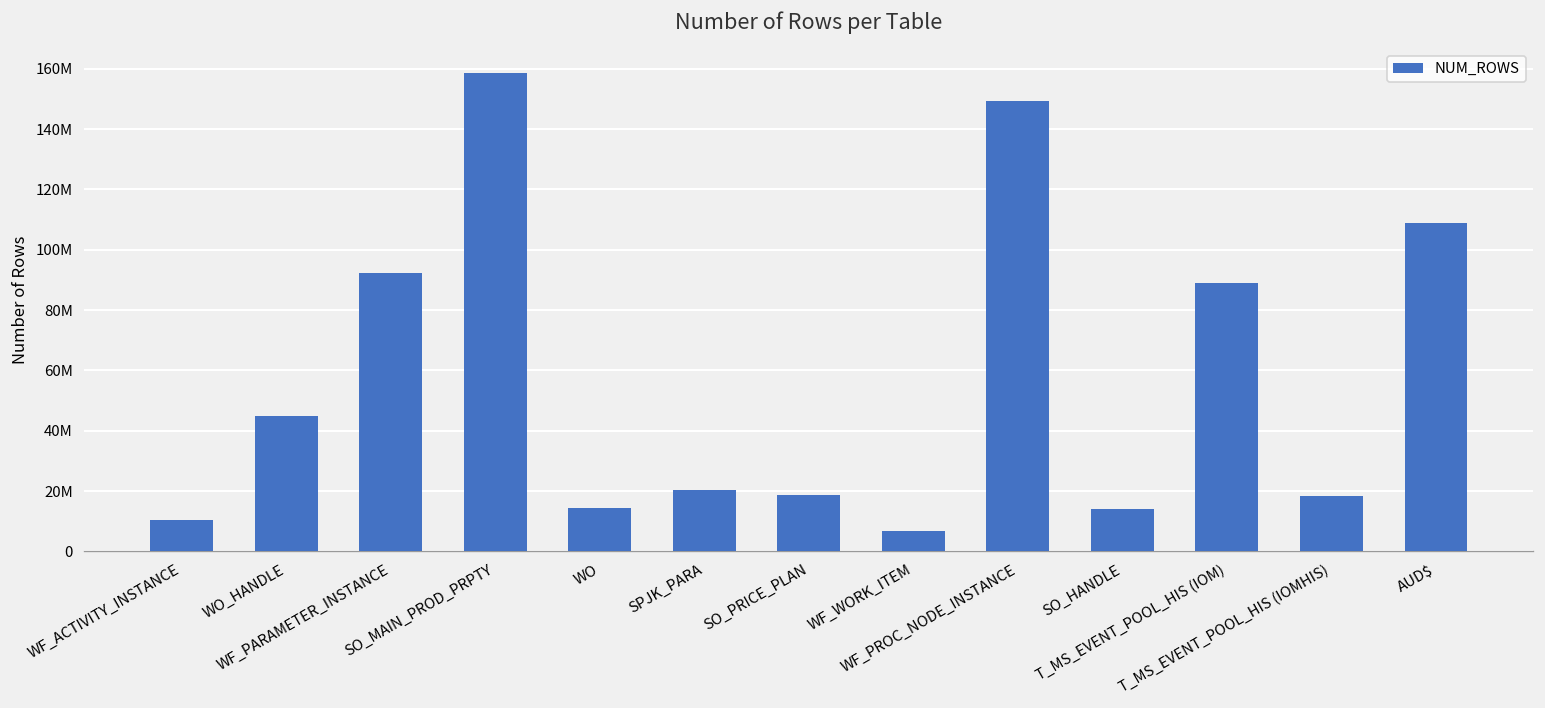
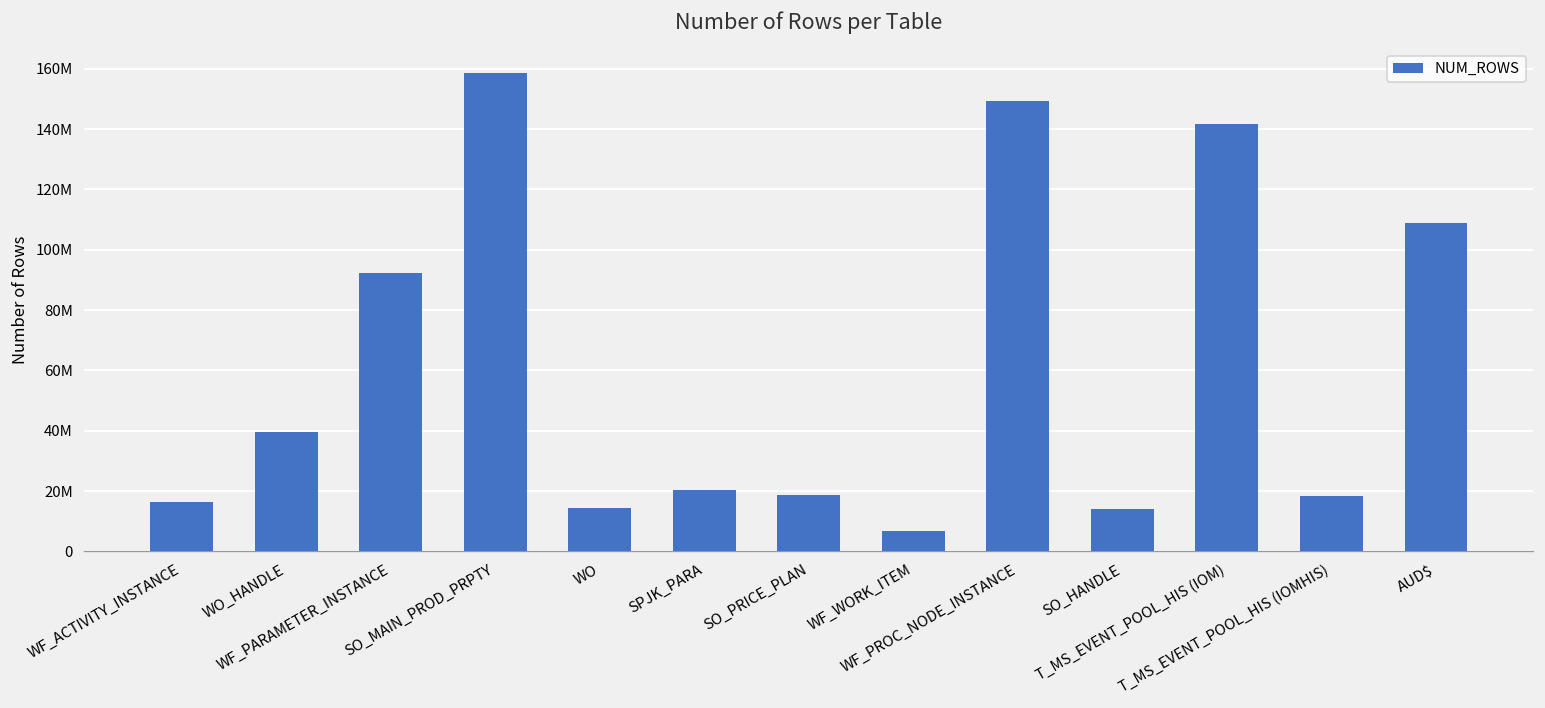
WF_ACTIVITY_INSTANCE: 10000000 -> 16000000
WO_HANDLE: 45000000 -> 39000000
T_MS_EVENT_POOL_HIS (IOM): 89000000 -> 142000000
